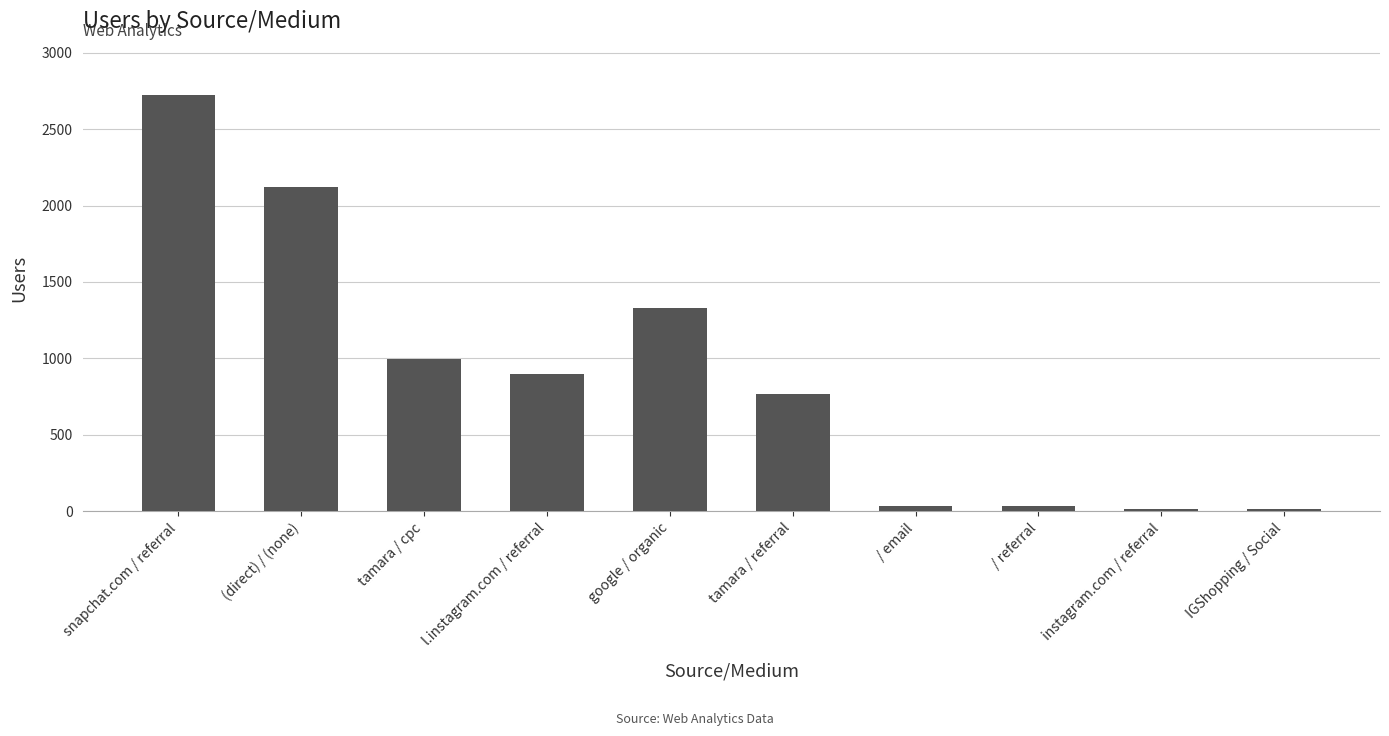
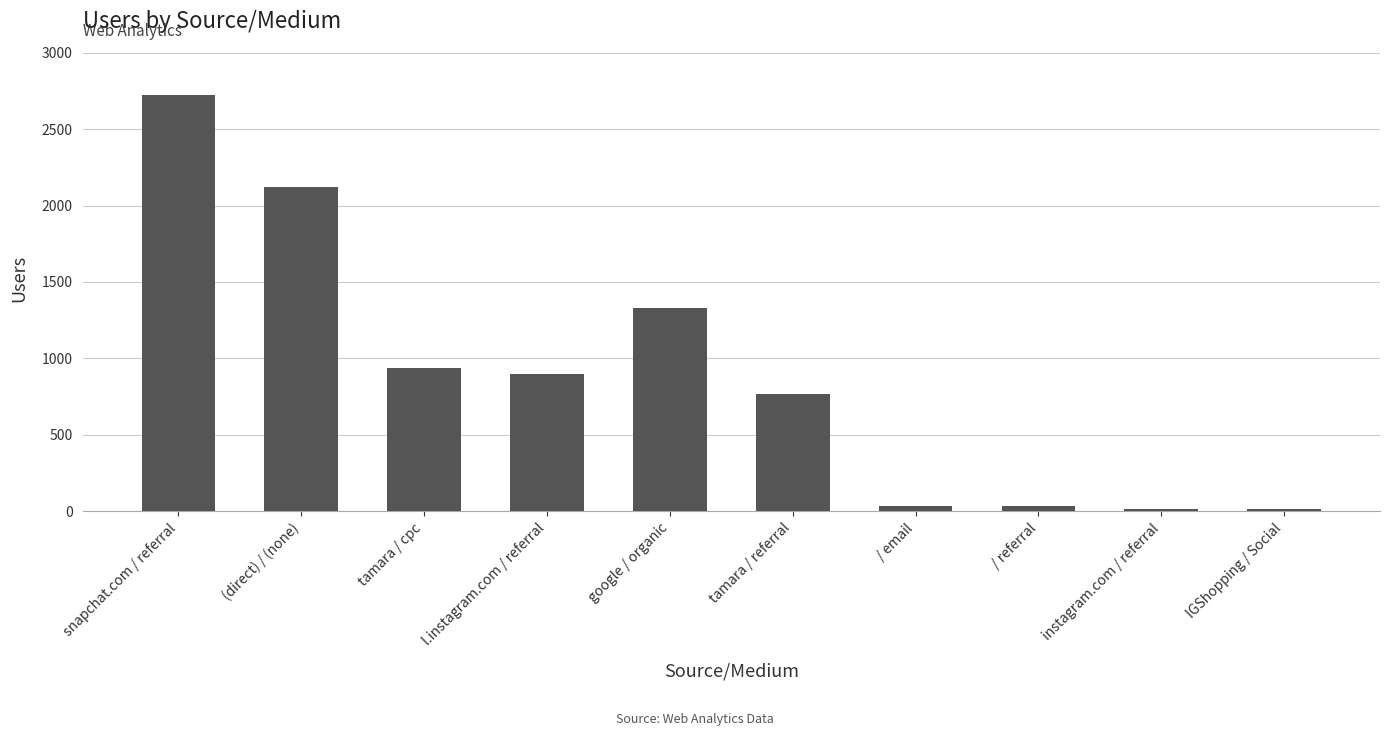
tamara / cpc: 990 -> 940
